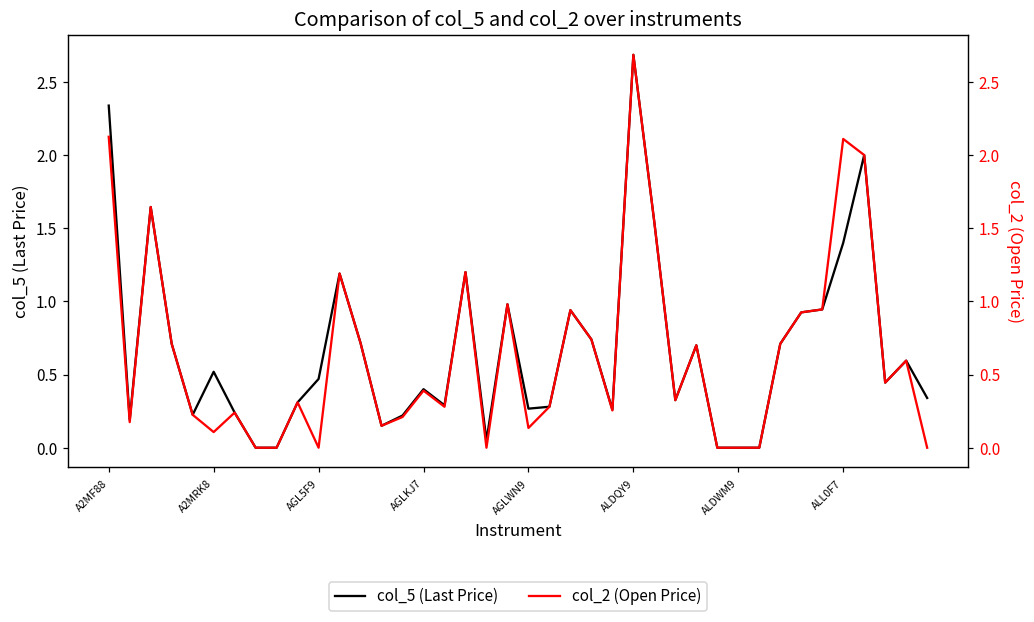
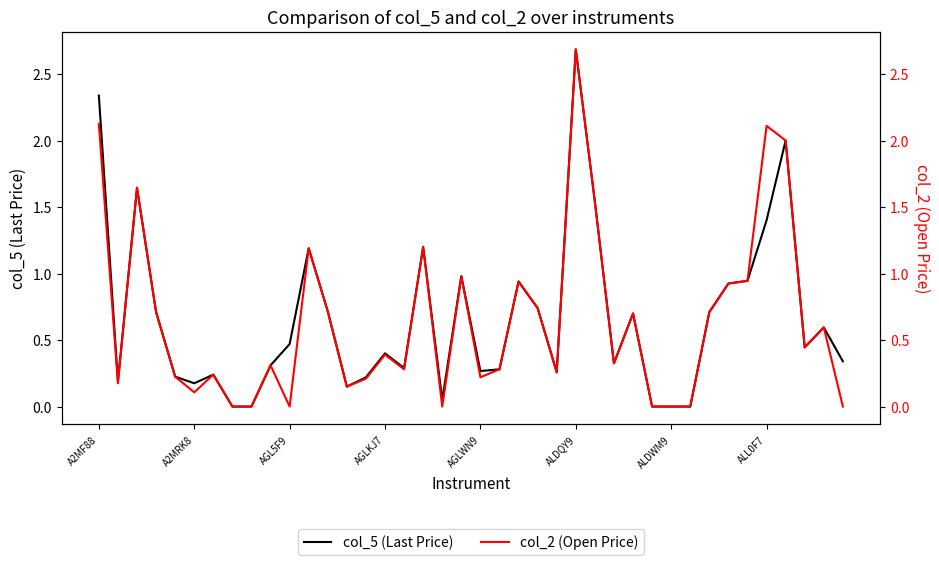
col_5 (Last Price), A2MRK8: 0.52 -> 0.18
col_2 (Open Price), AGLWN9: 0.14 -> 0.22
